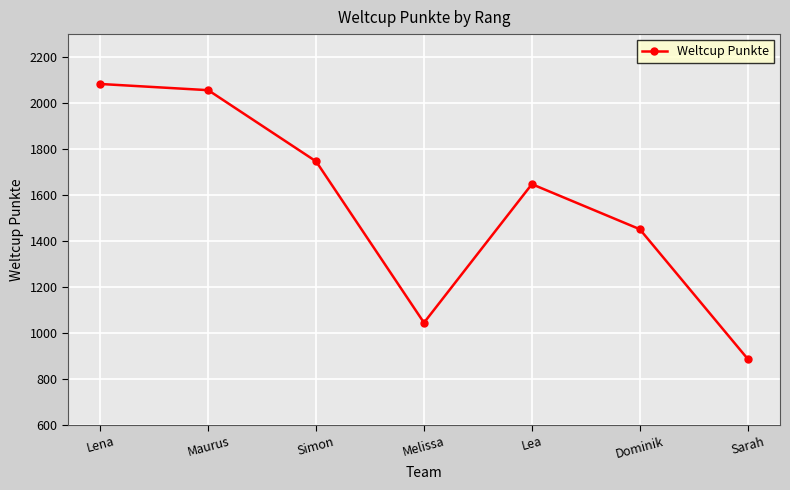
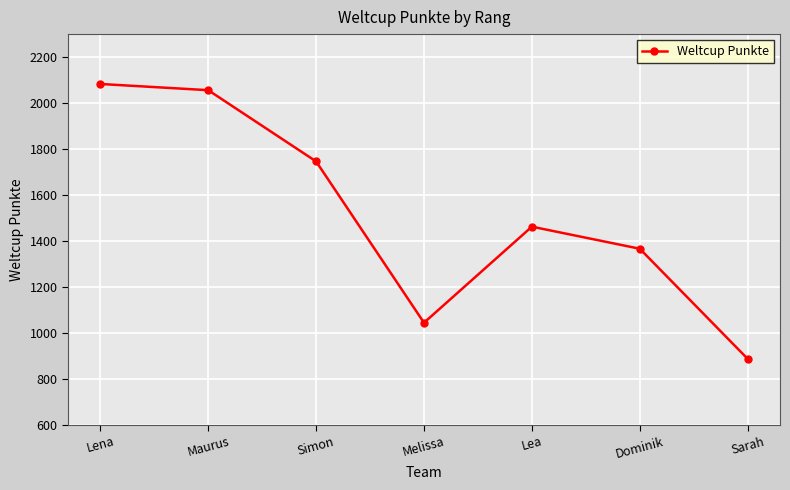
Lea: 1650 -> 1460
Dominik: 1450 -> 1370
